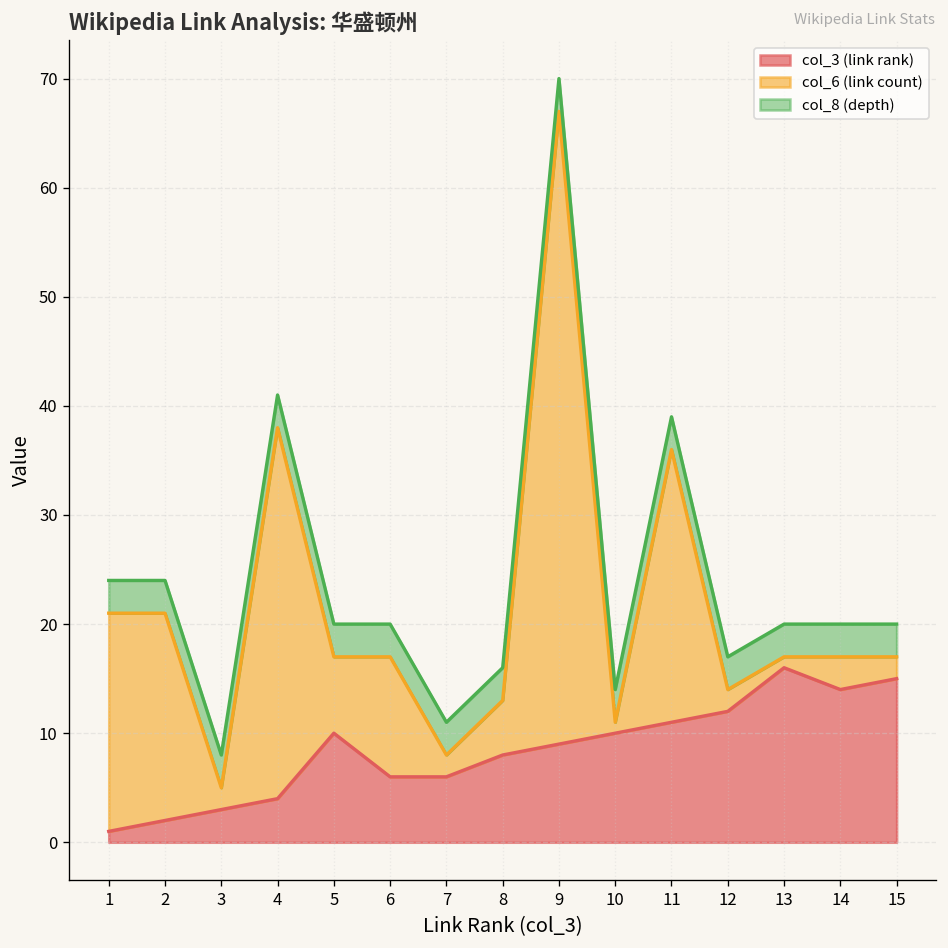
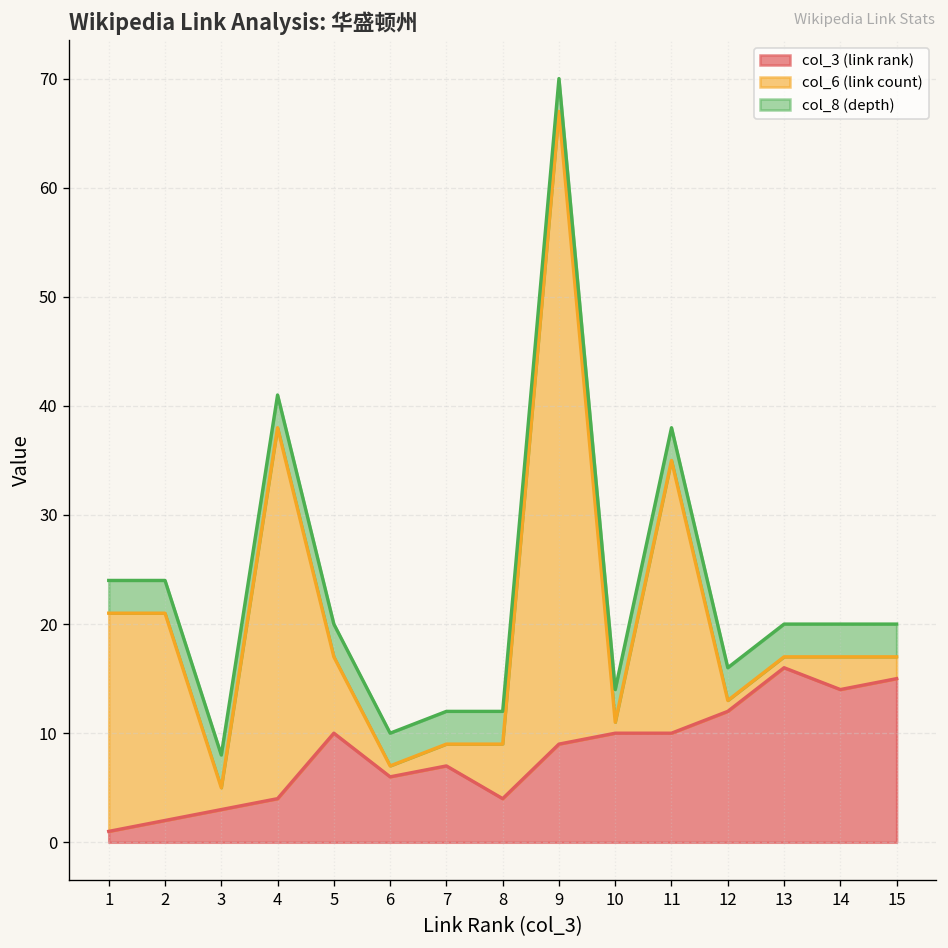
col_6 (link count), 6: 11 -> 1
col_3 (link rank), 7: 6 -> 7
col_3 (link rank), 8: 8 -> 4
col_3 (link rank), 11: 11 -> 10
col_6 (link count), 12: 2 -> 1
